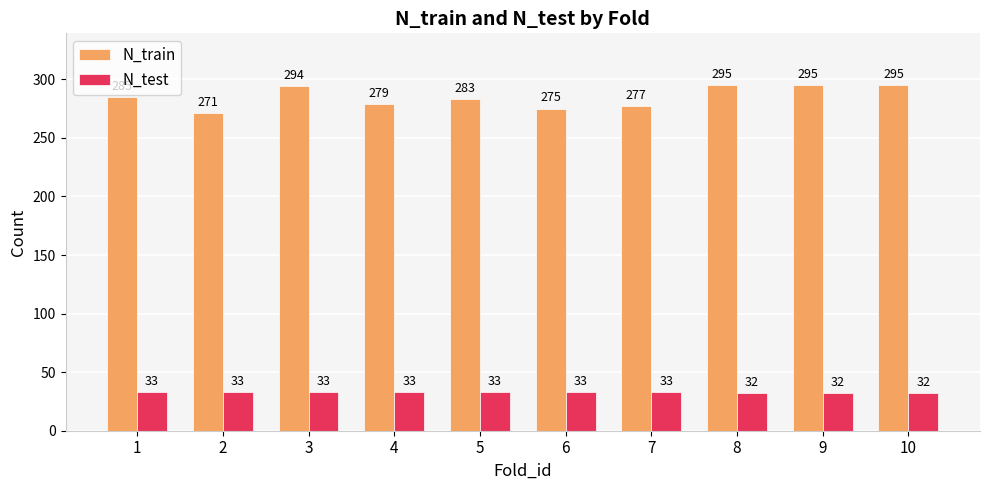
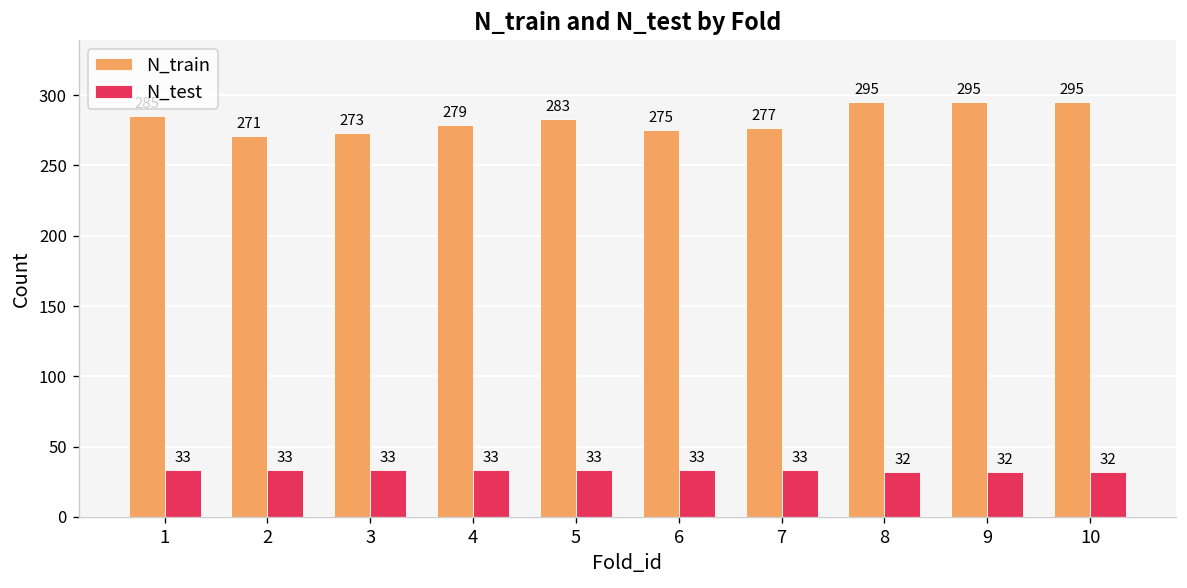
N_train, 3: 294 -> 273
